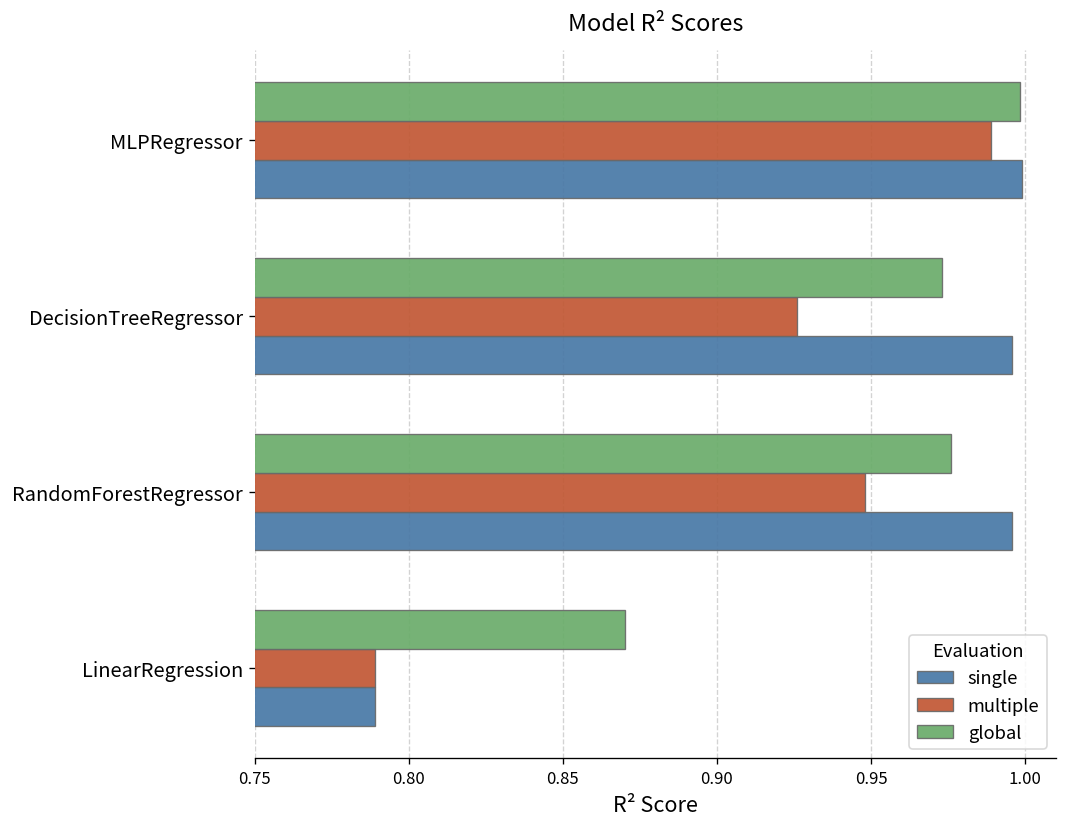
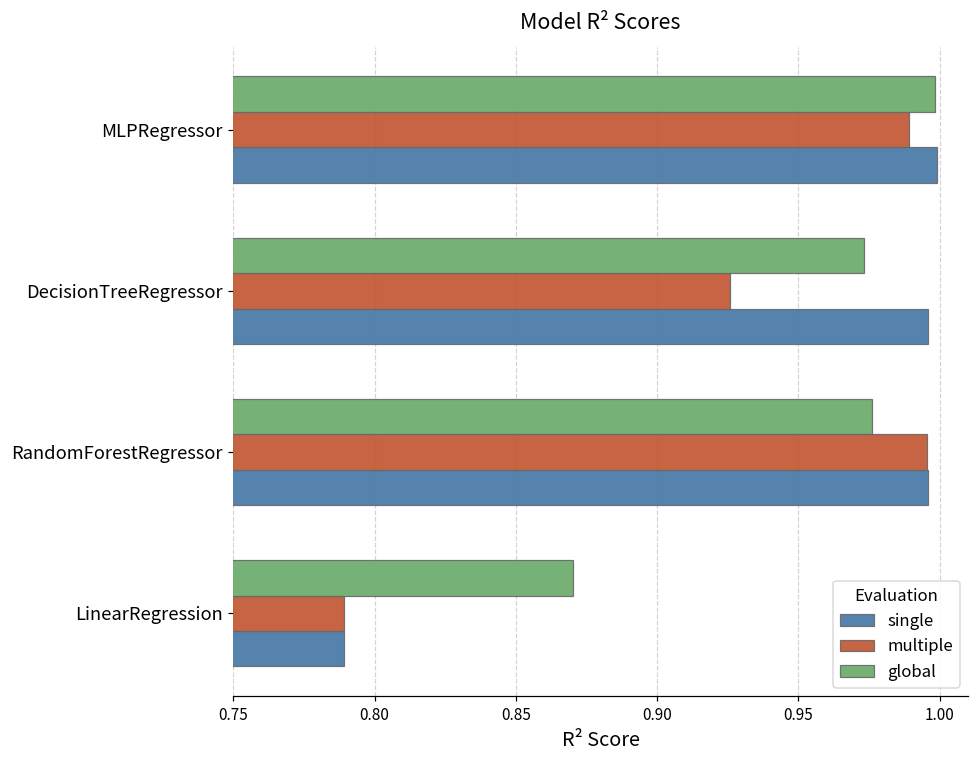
multiple, RandomForestRegressor: 0.948 -> 0.996
